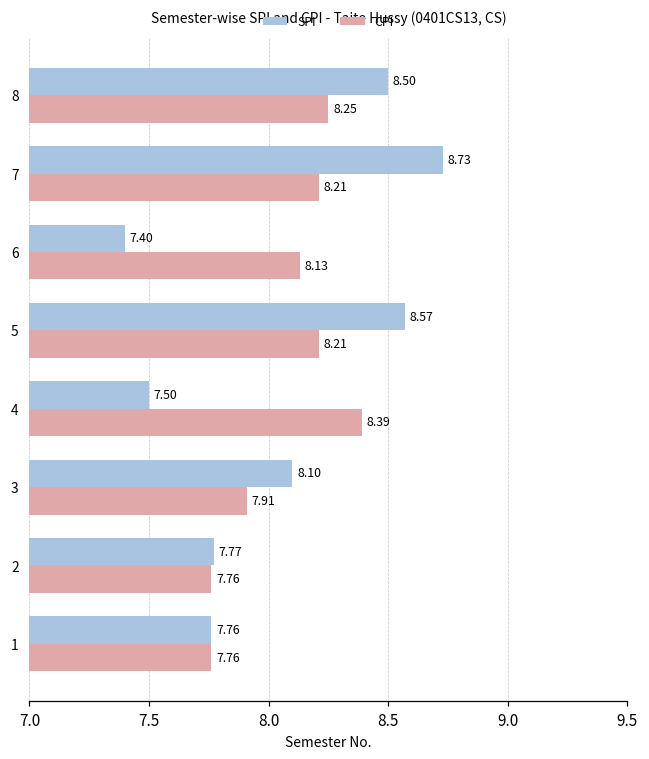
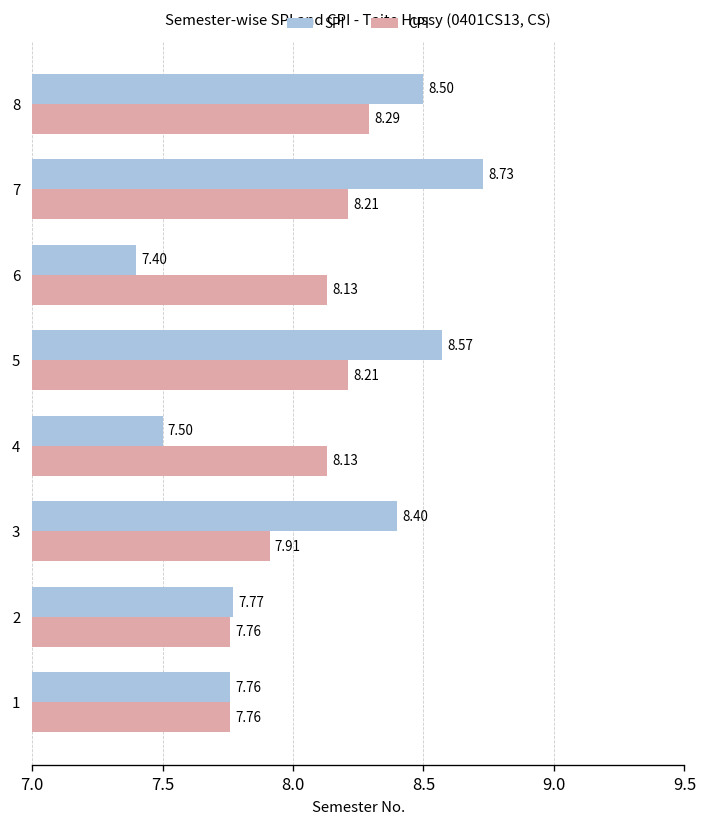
CPI, 8: 8.25 -> 8.29
CPI, 4: 8.39 -> 8.13
SPI, 3: 8.10 -> 8.40
